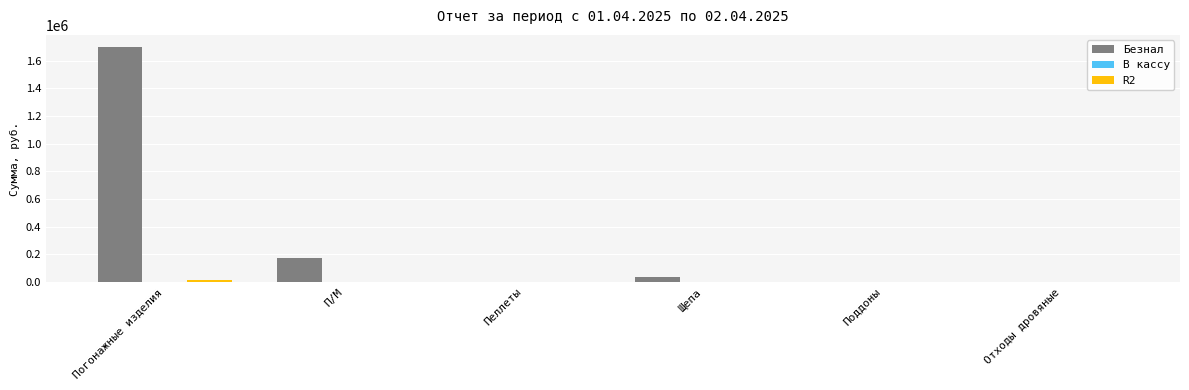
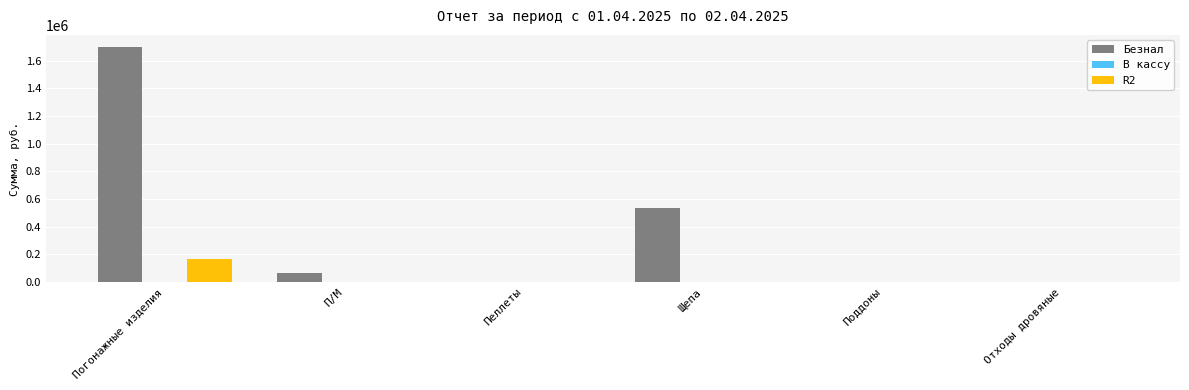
R2, Погонажные изделия: 20000 -> 170000
Безнал, П/М: 180000 -> 60000
Безнал, Щепа: 40000 -> 540000
